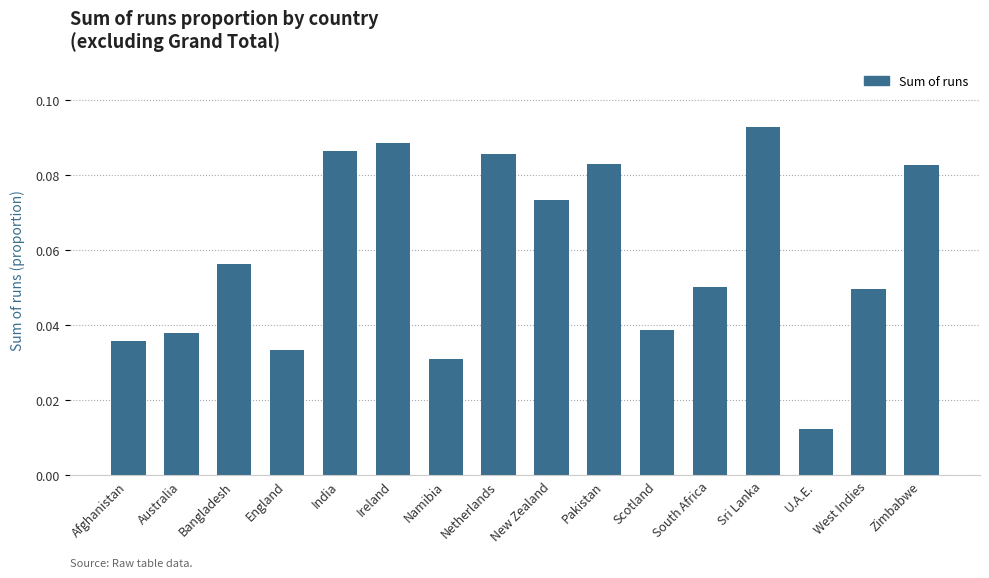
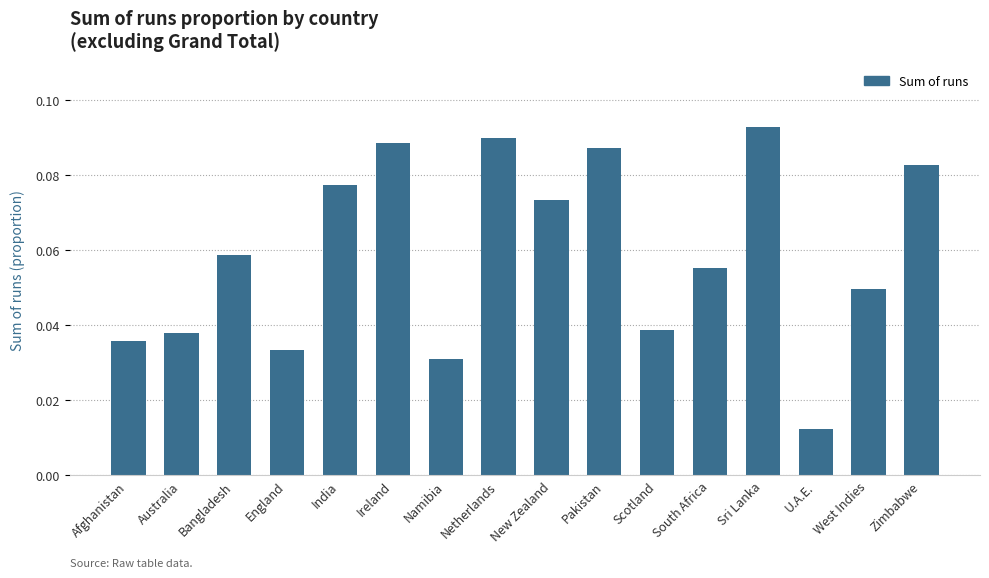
Bangladesh: 0.056 -> 0.059
India: 0.086 -> 0.077
Netherlands: 0.086 -> 0.090
Pakistan: 0.083 -> 0.087
South Africa: 0.050 -> 0.055
